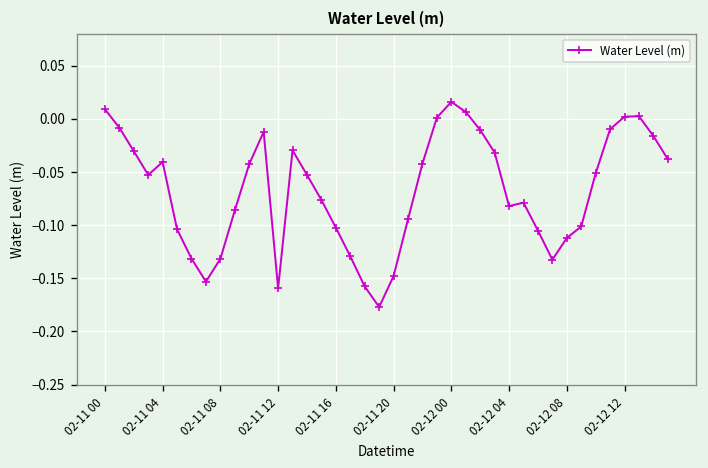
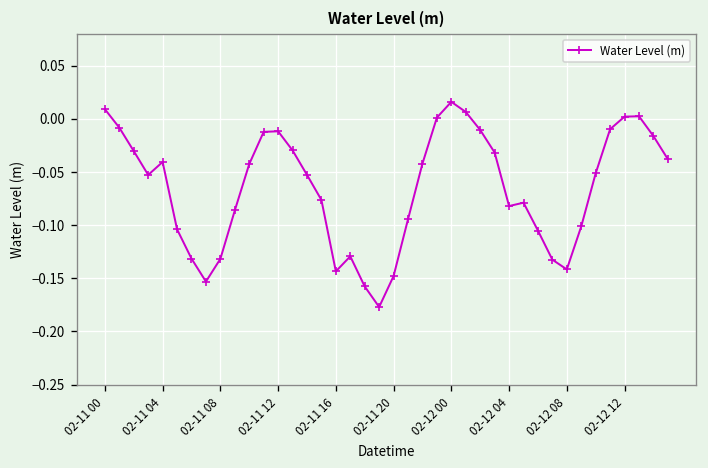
02-11 12: -0.16 -> -0.01
02-11 16: -0.10 -> -0.14
02-12 08: -0.11 -> -0.14
